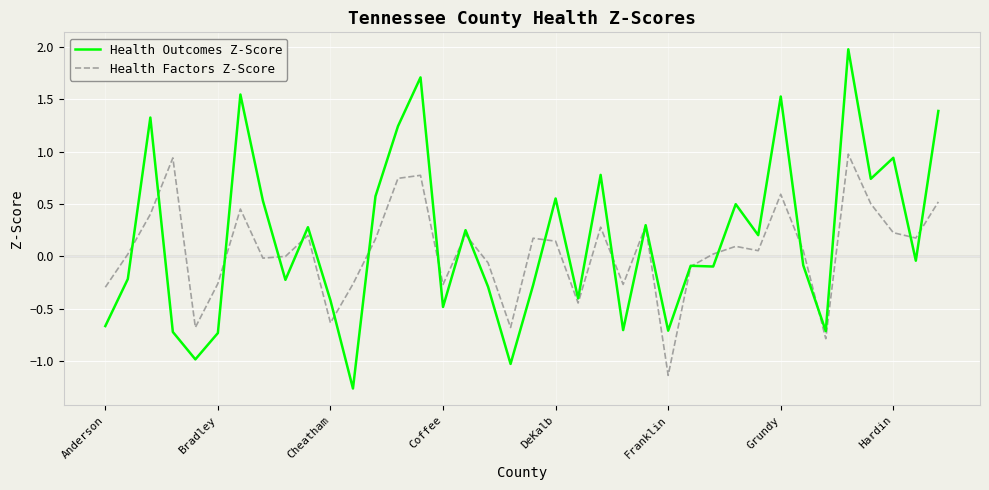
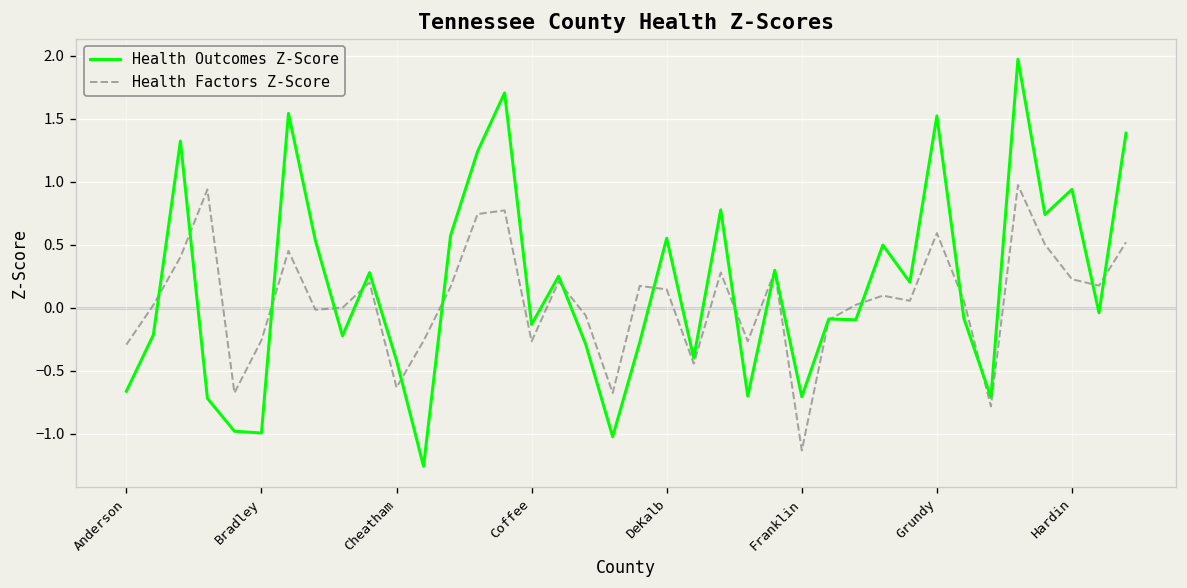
Health Outcomes Z-Score, Bradley: -0.73 -> -0.99
Health Outcomes Z-Score, Coffee: -0.48 -> -0.13
